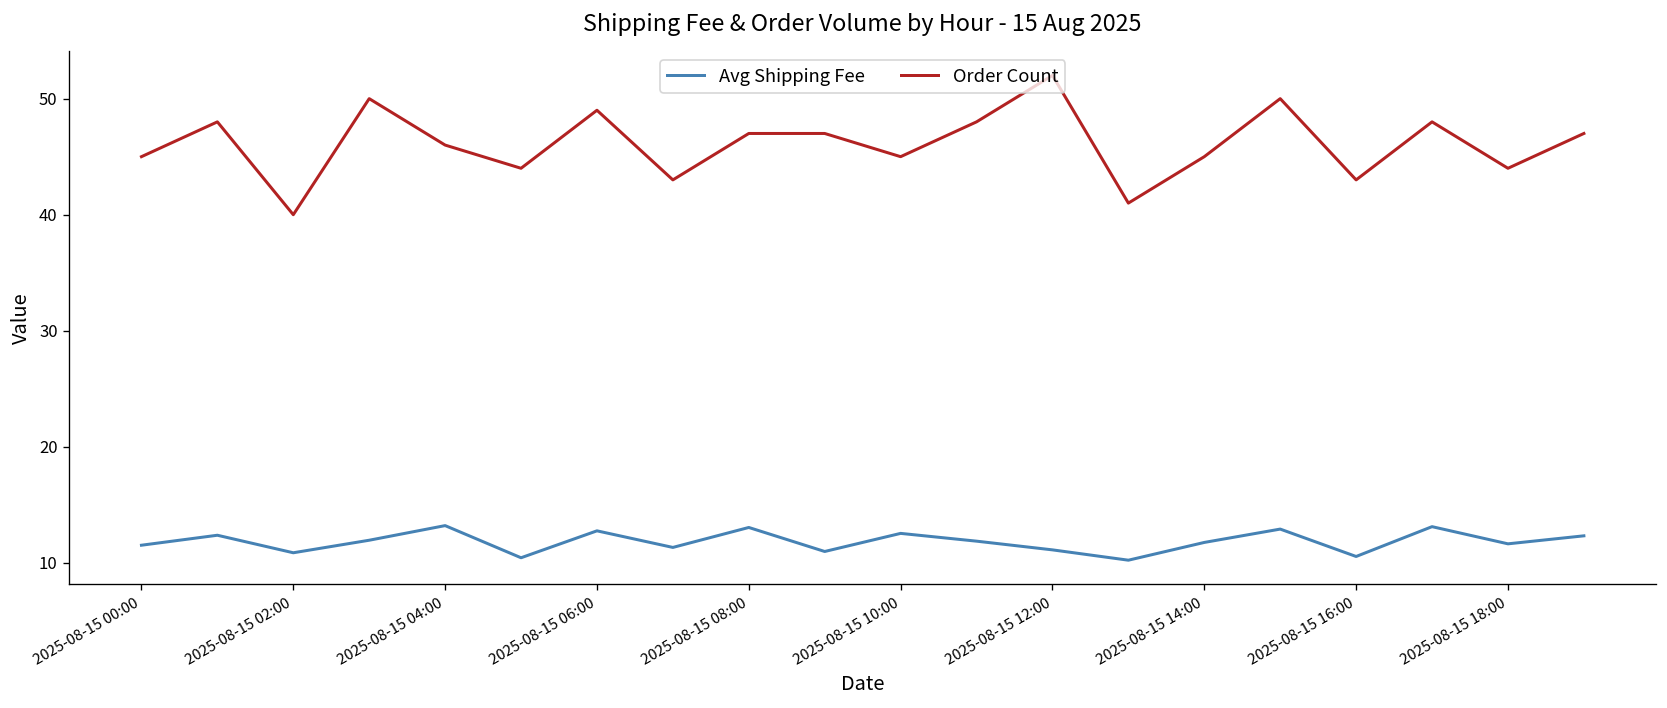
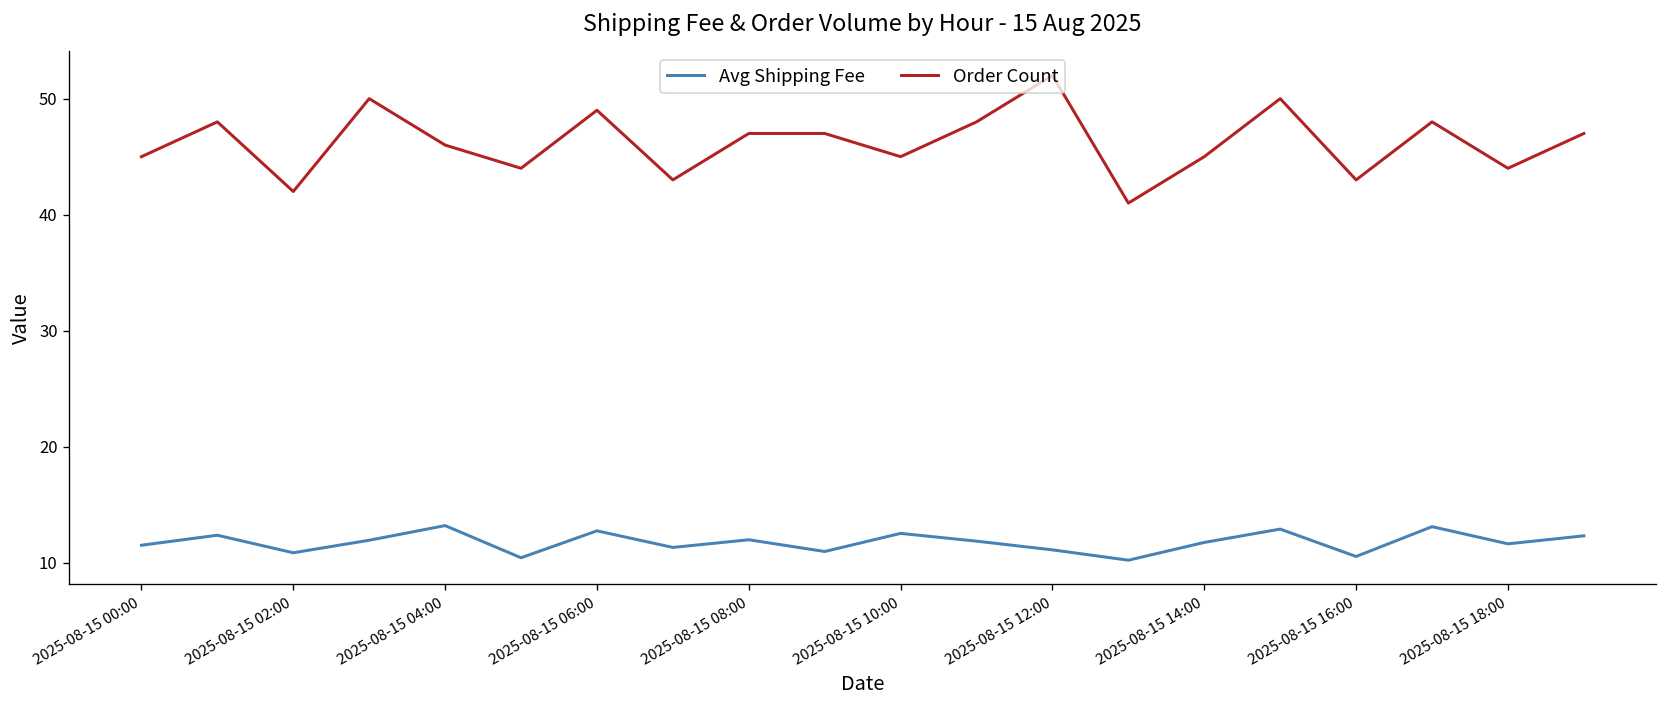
Order Count, 2025-08-15 02:00: 40 -> 42
Avg Shipping Fee, 2025-08-15 08:00: 13 -> 12
